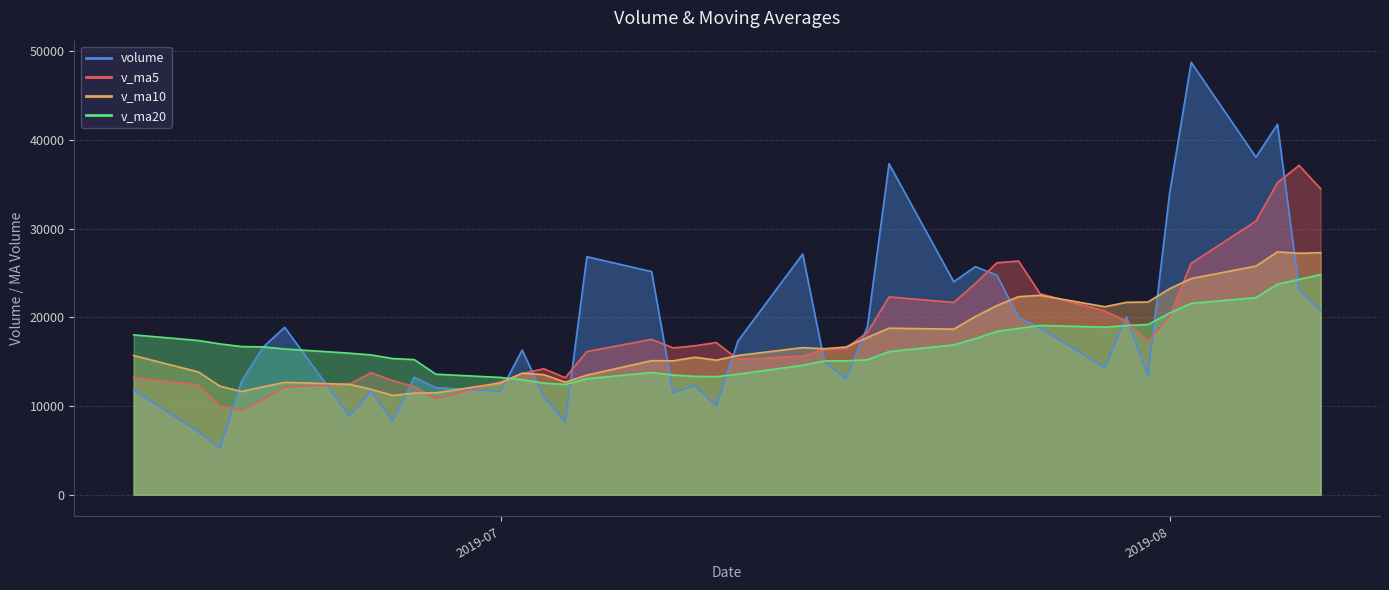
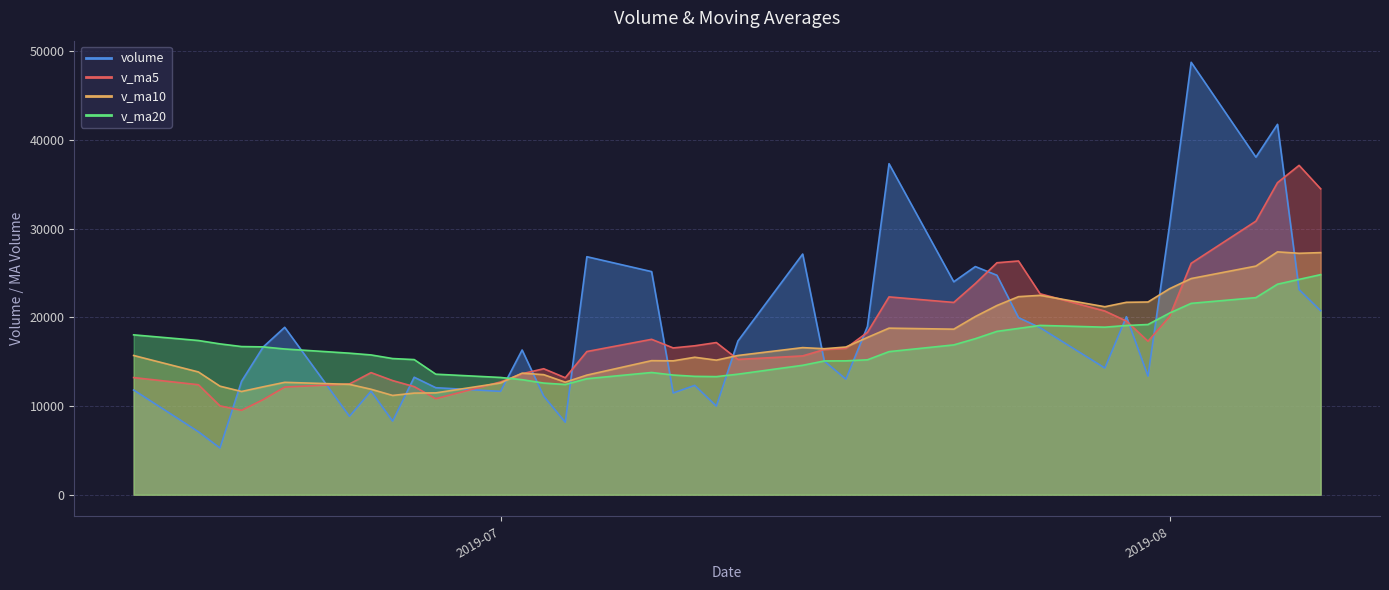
volume, 2019-08: 34000 -> 30000
